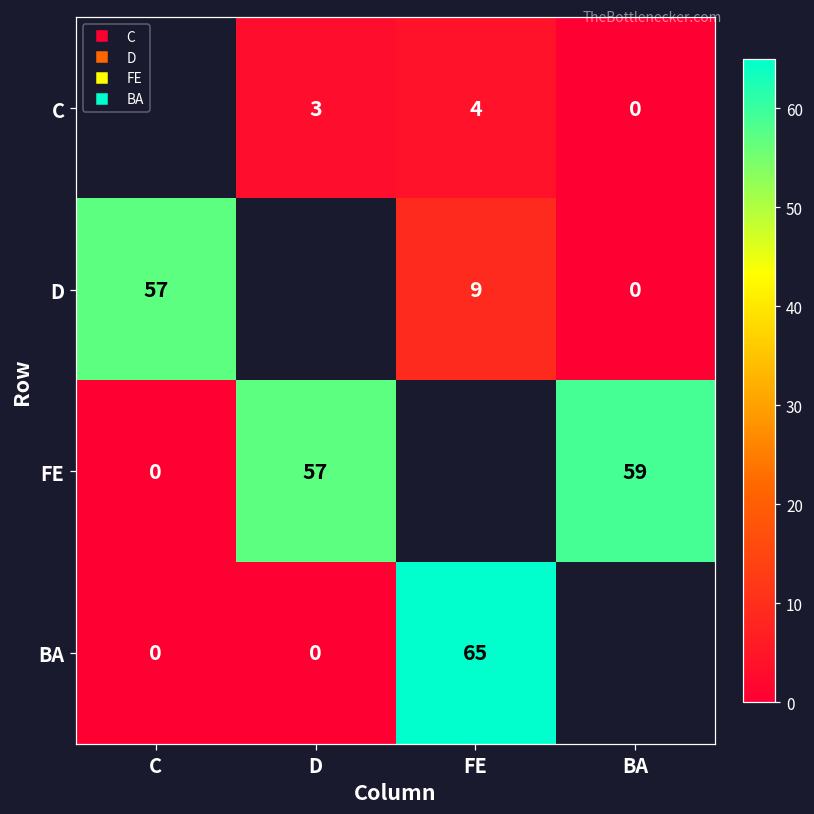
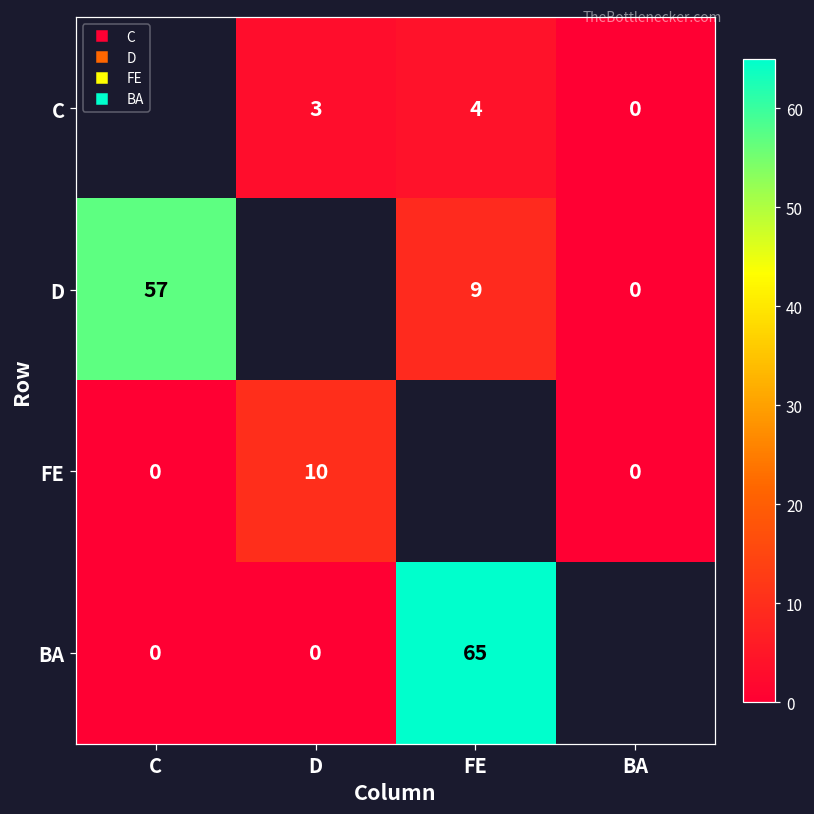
FE, D: 57 -> 10
FE, BA: 59 -> 0
